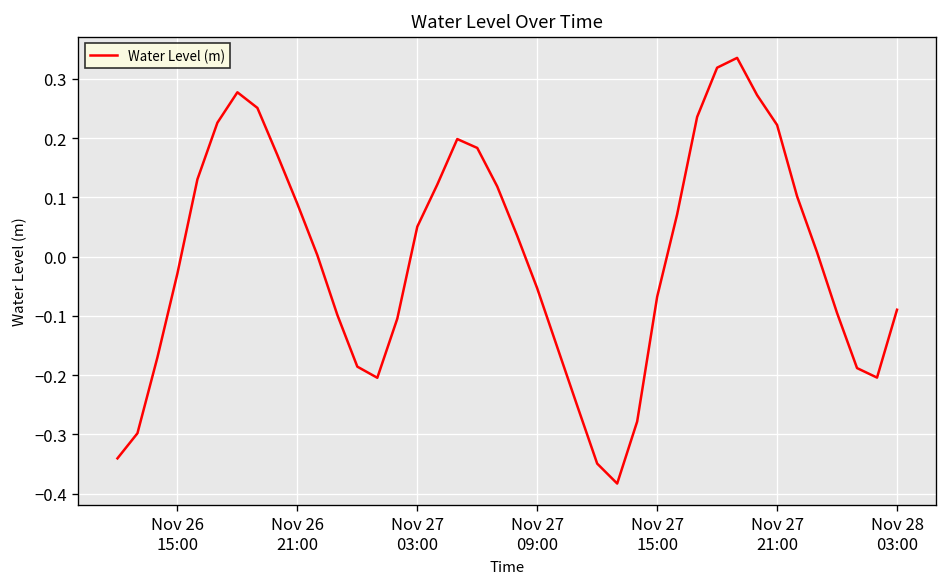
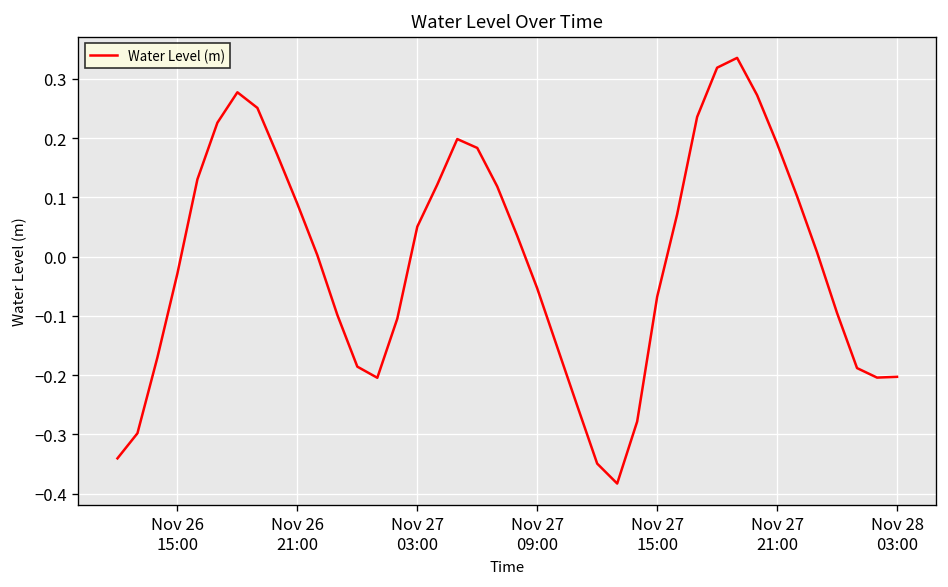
Nov 27 21:00: 0.22 -> 0.19
Nov 28 03:00: -0.09 -> -0.20
